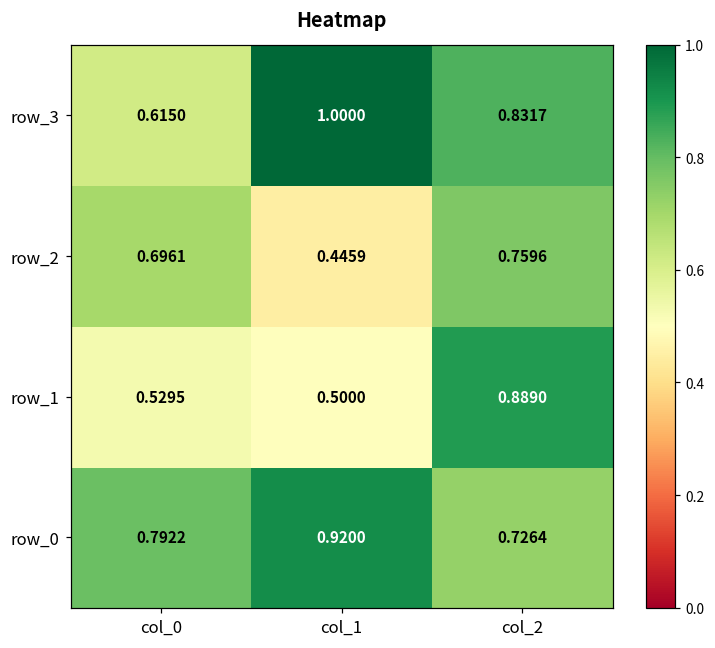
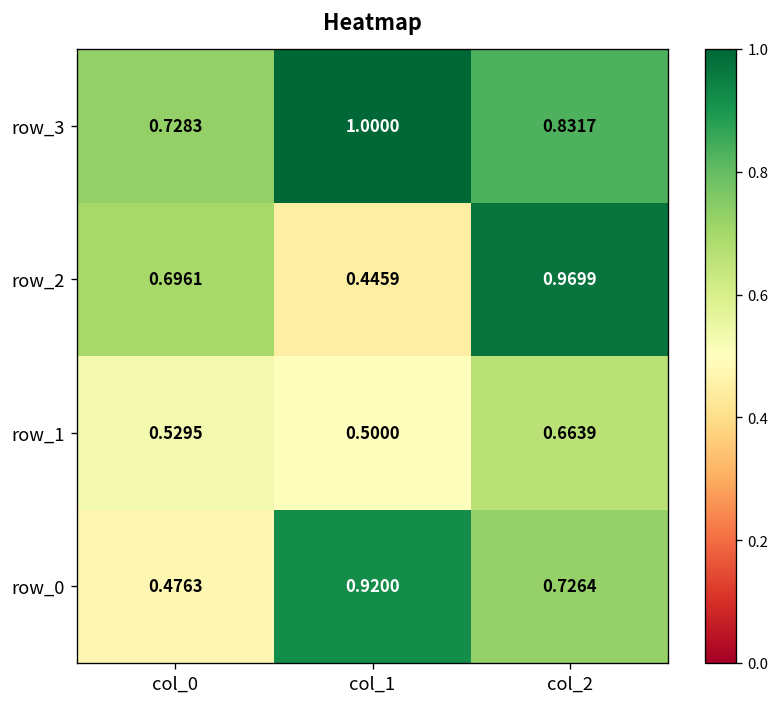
row_3, col_0: 0.6150 -> 0.7283
row_2, col_2: 0.7596 -> 0.9699
row_1, col_2: 0.8890 -> 0.6639
row_0, col_0: 0.7922 -> 0.4763
